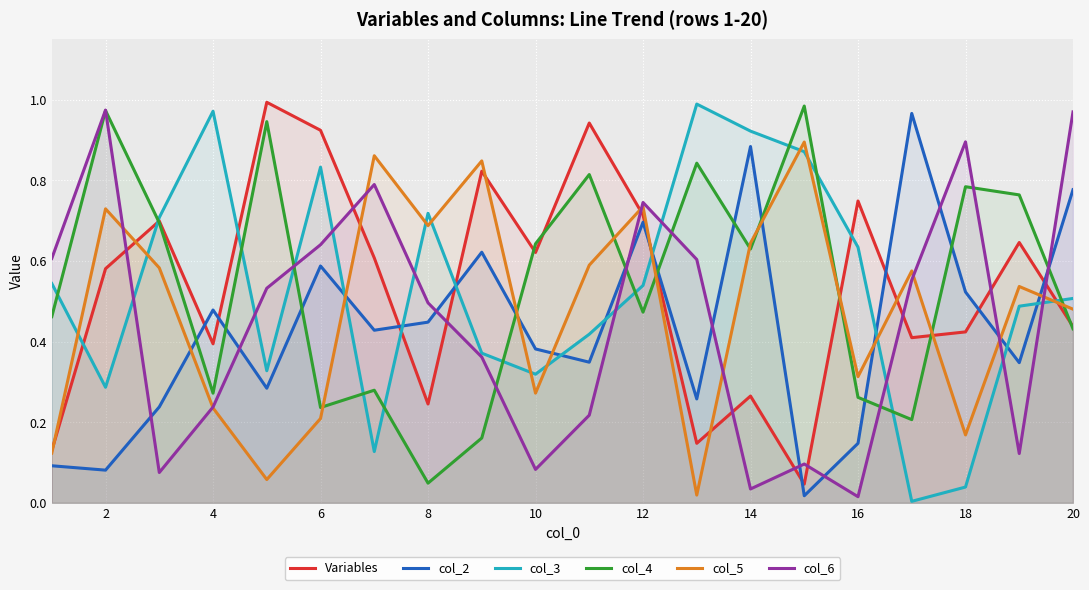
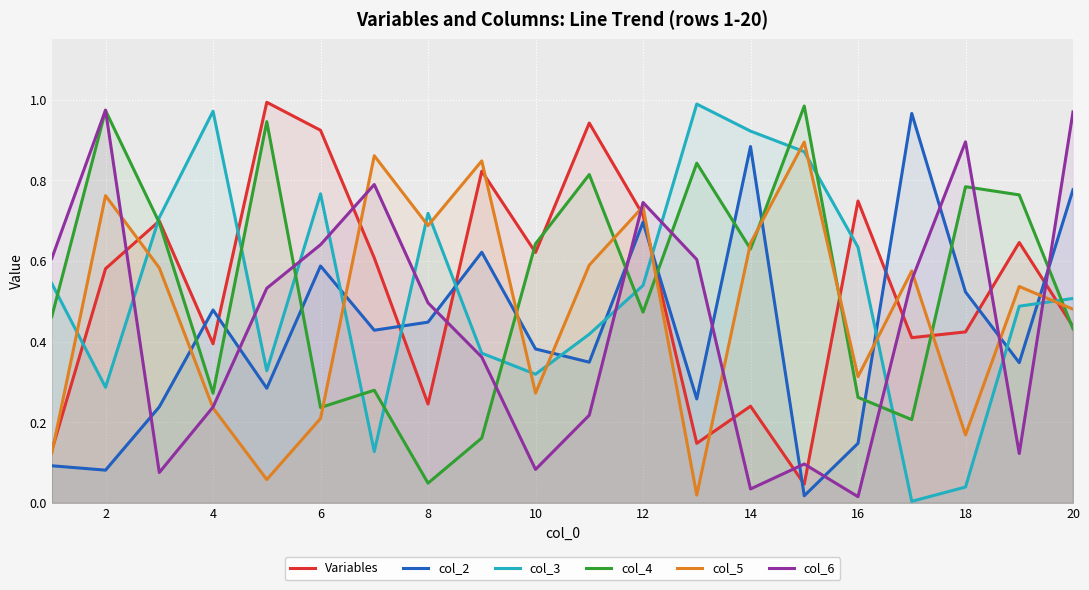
col_5, 2: 0.73 -> 0.76
col_3, 6: 0.83 -> 0.77
Variables, 14: 0.27 -> 0.24
